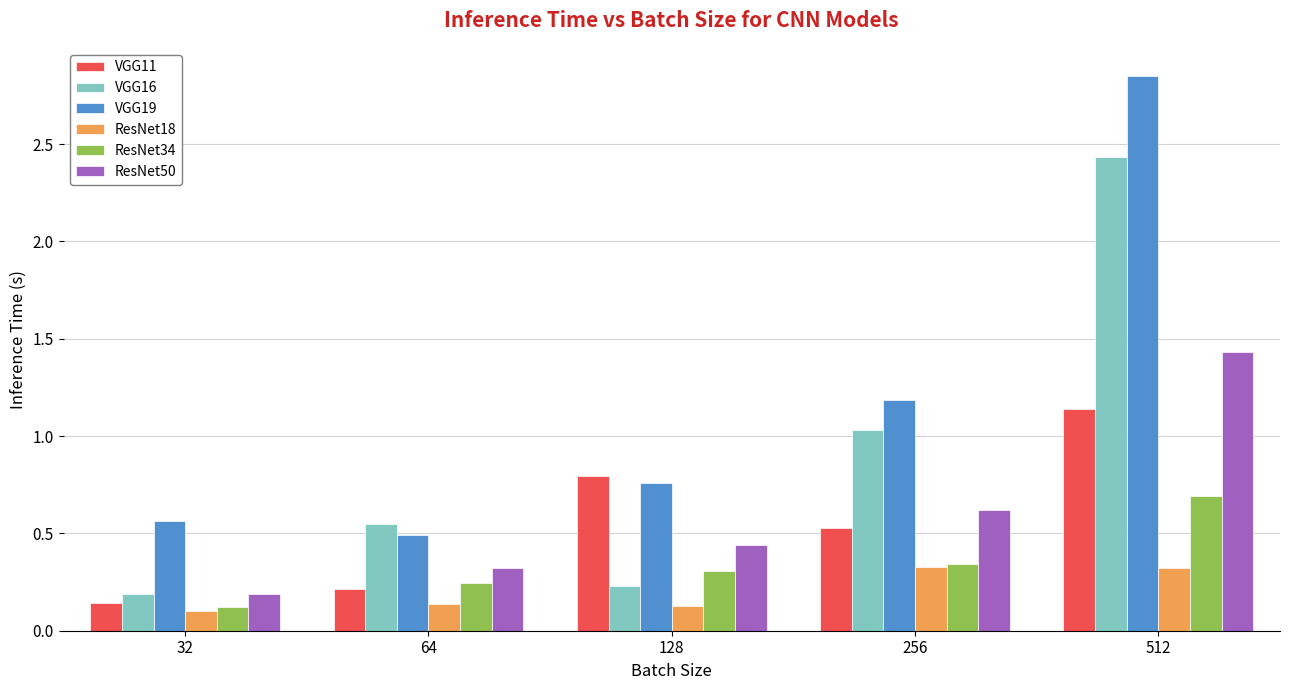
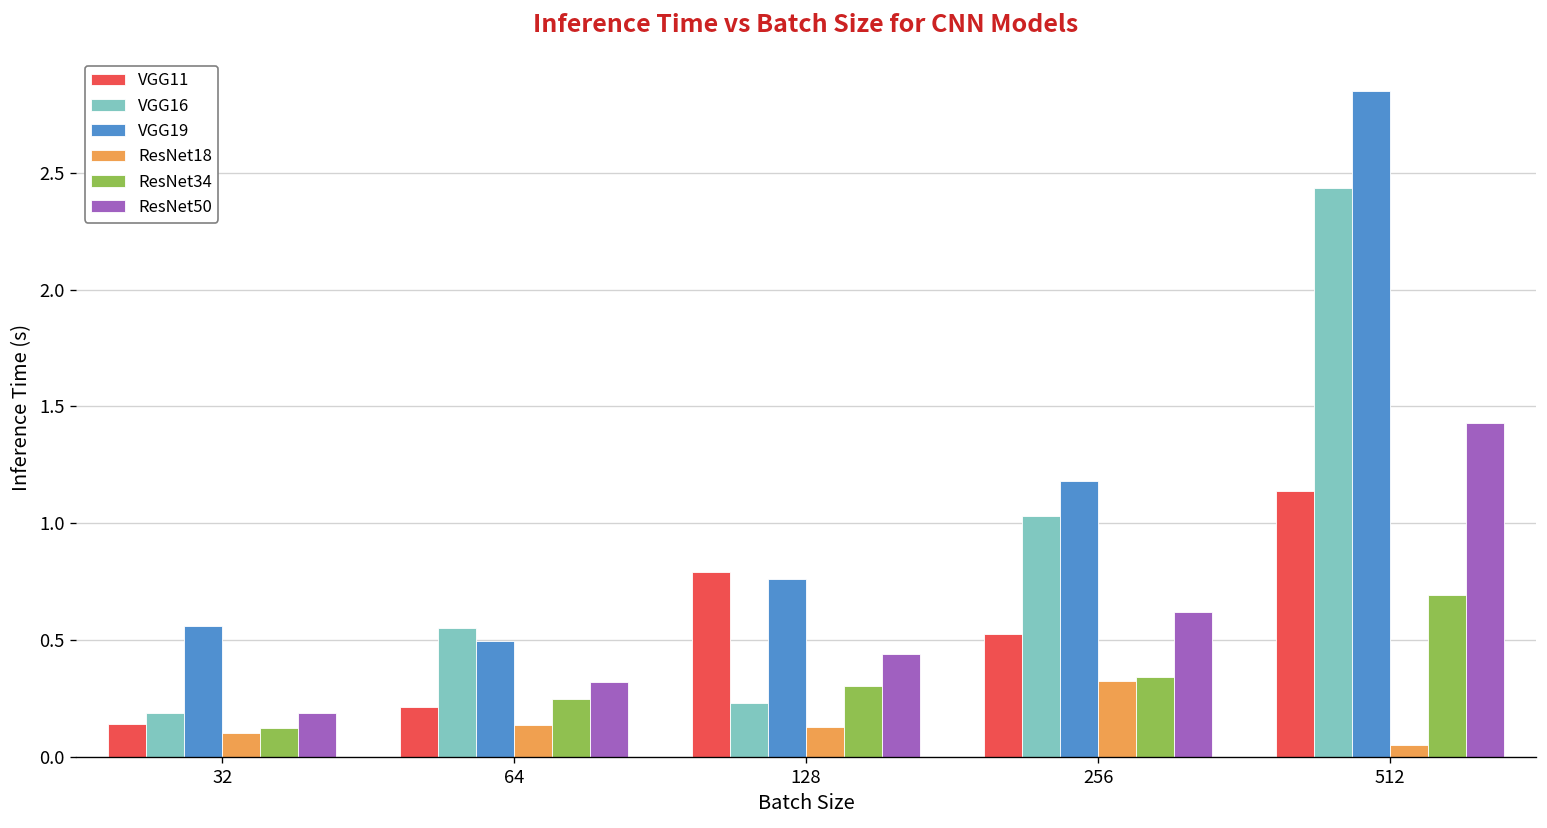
ResNet18, 512: 0.32 -> 0.05
